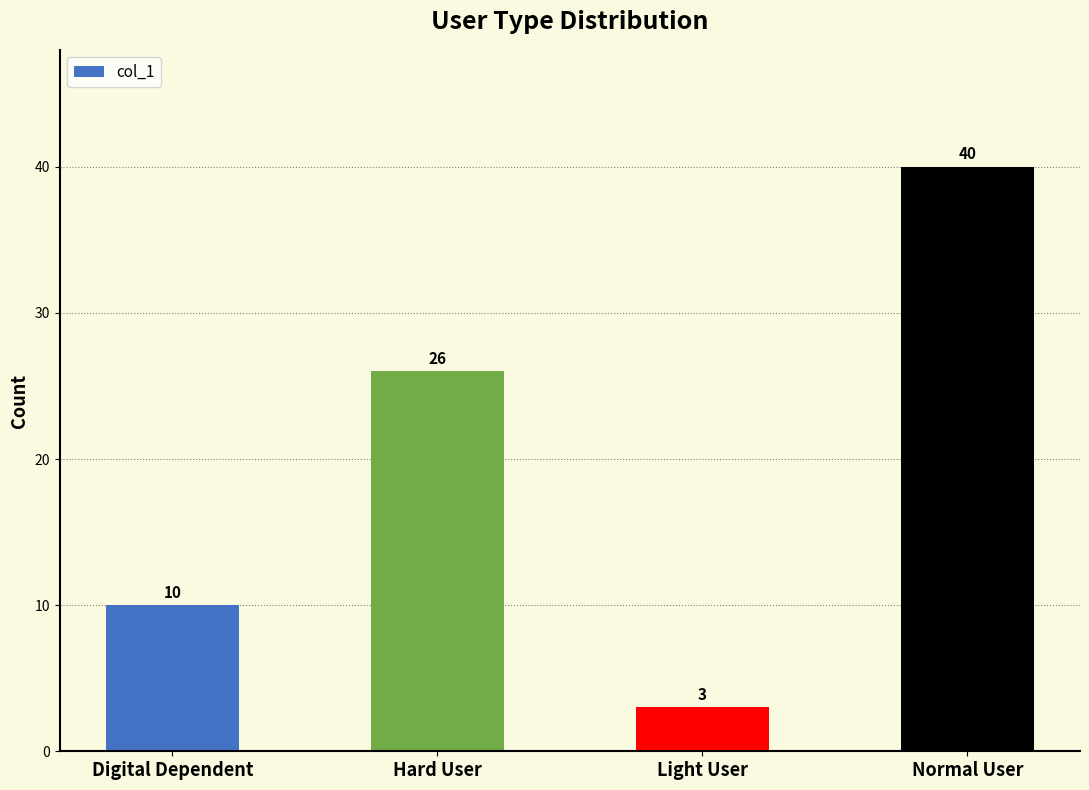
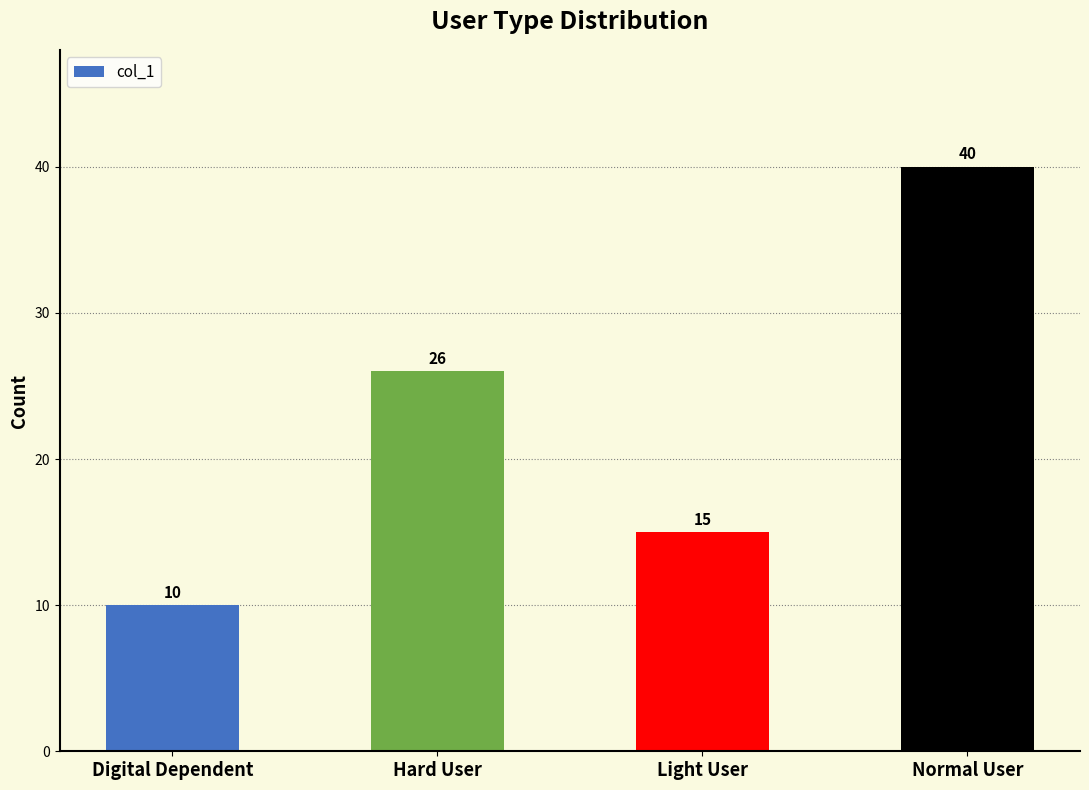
Light User: 3 -> 15
